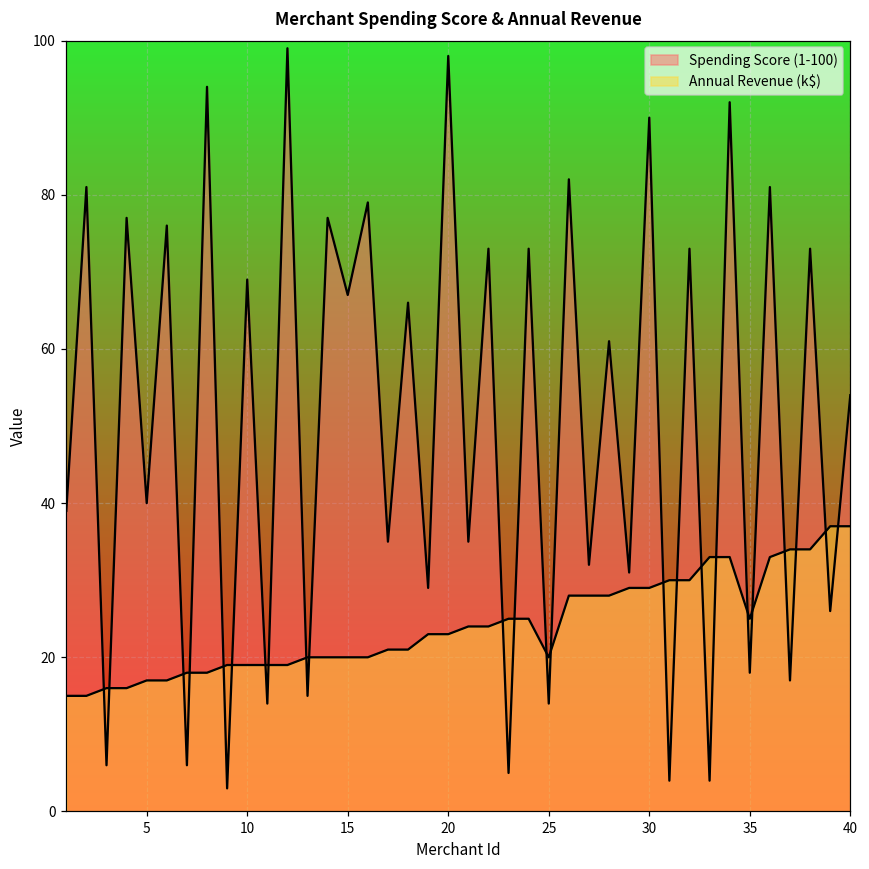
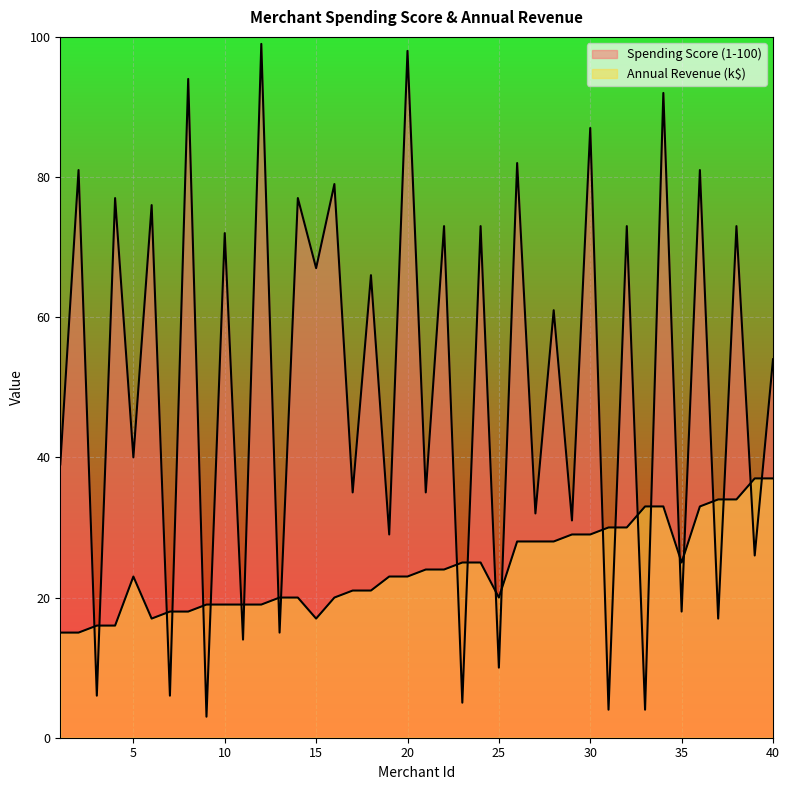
Annual Revenue (k$), 5: 17 -> 23
Spending Score (1-100), 10: 69 -> 72
Annual Revenue (k$), 15: 20 -> 17
Spending Score (1-100), 25: 14 -> 10
Spending Score (1-100), 30: 90 -> 87
